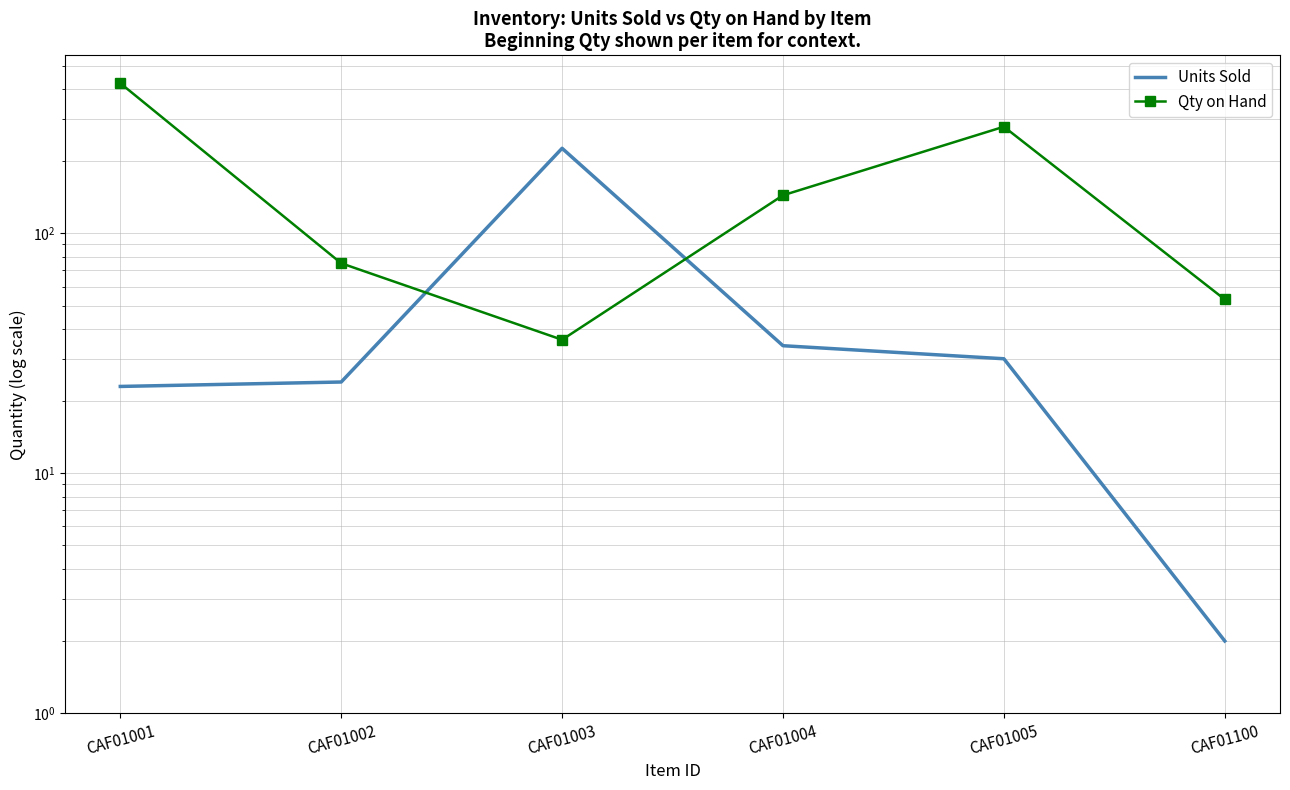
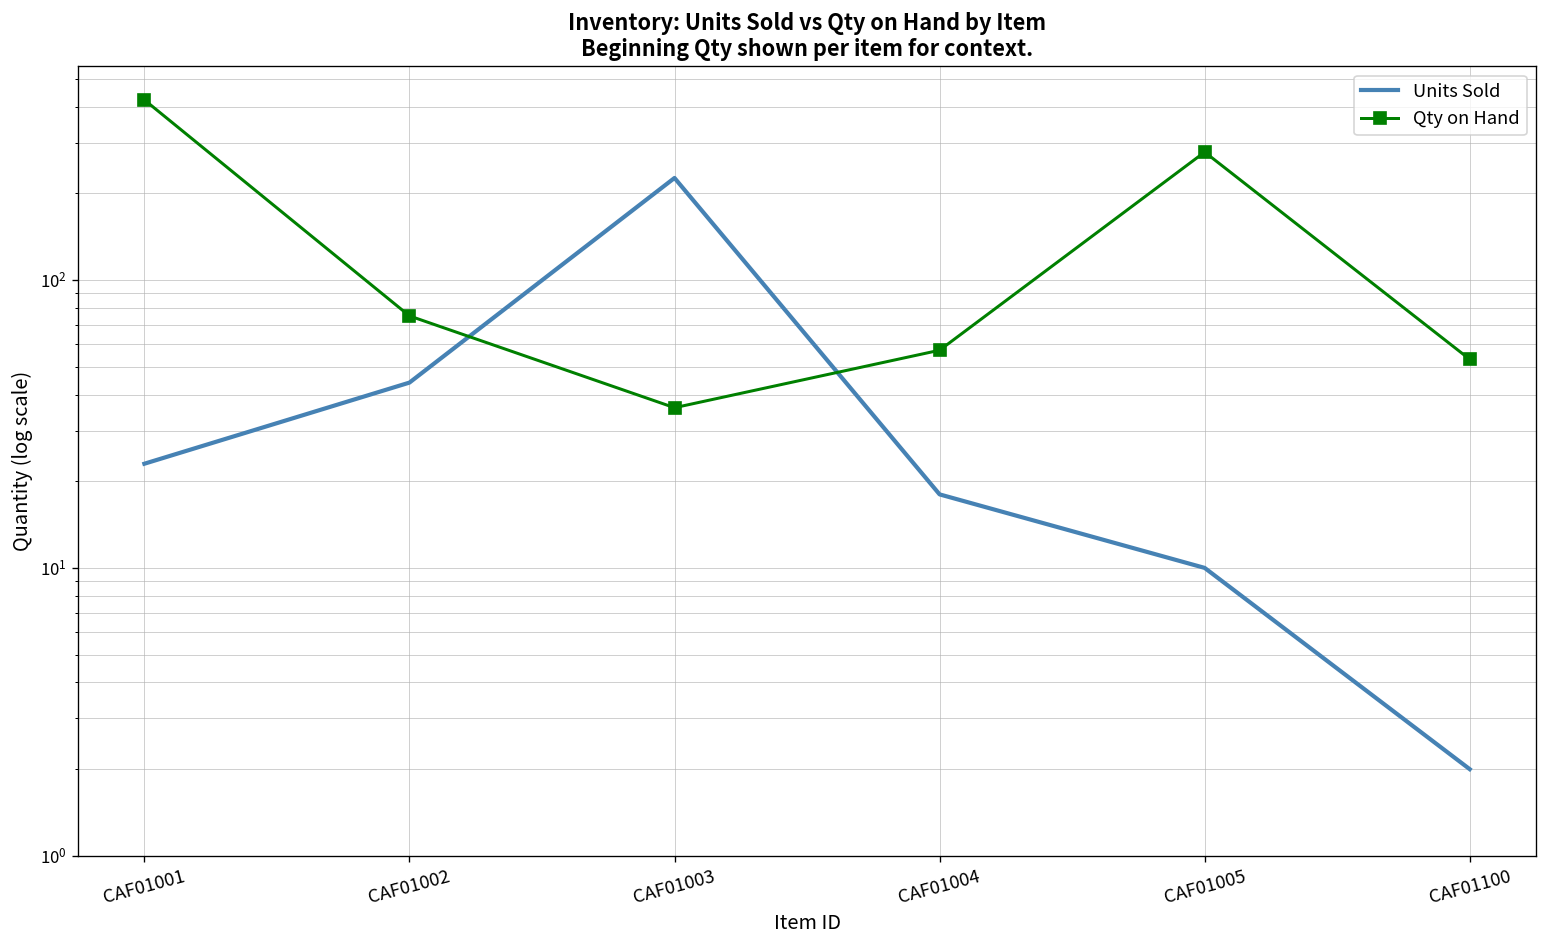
Units Sold, CAF01002: 24 -> 44
Units Sold, CAF01004: 34 -> 18
Qty on Hand, CAF01004: 140 -> 57
Units Sold, CAF01005: 30 -> 10
